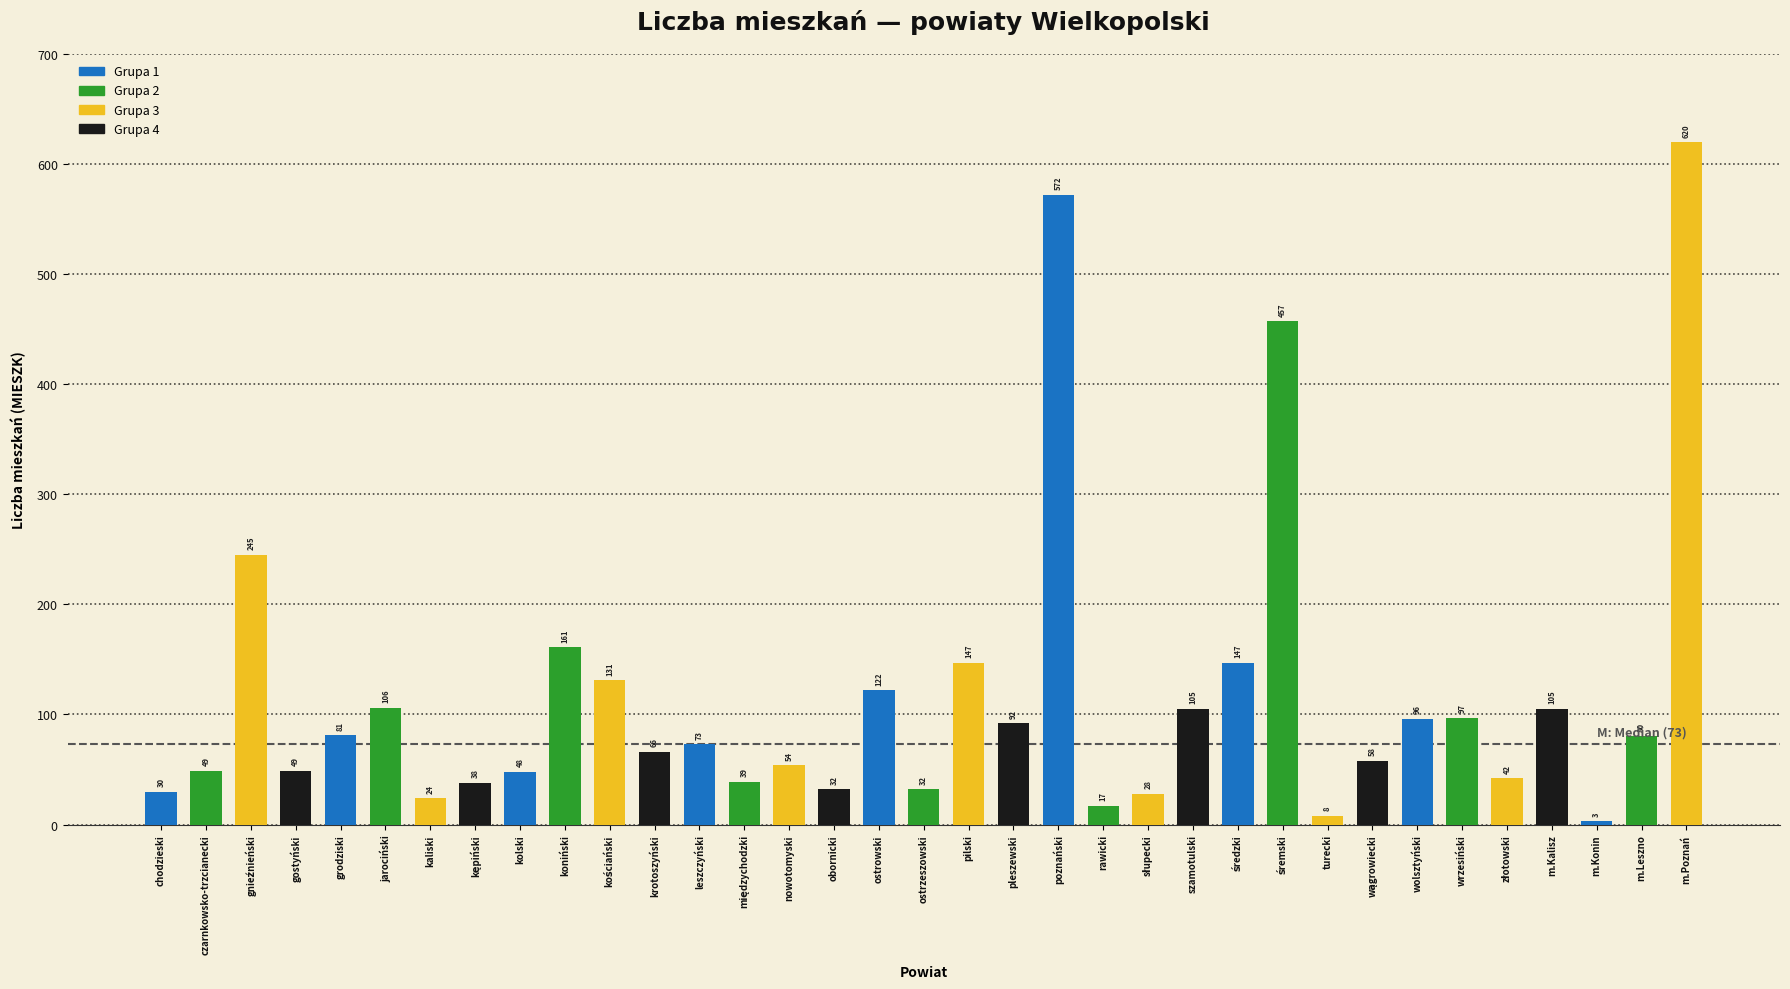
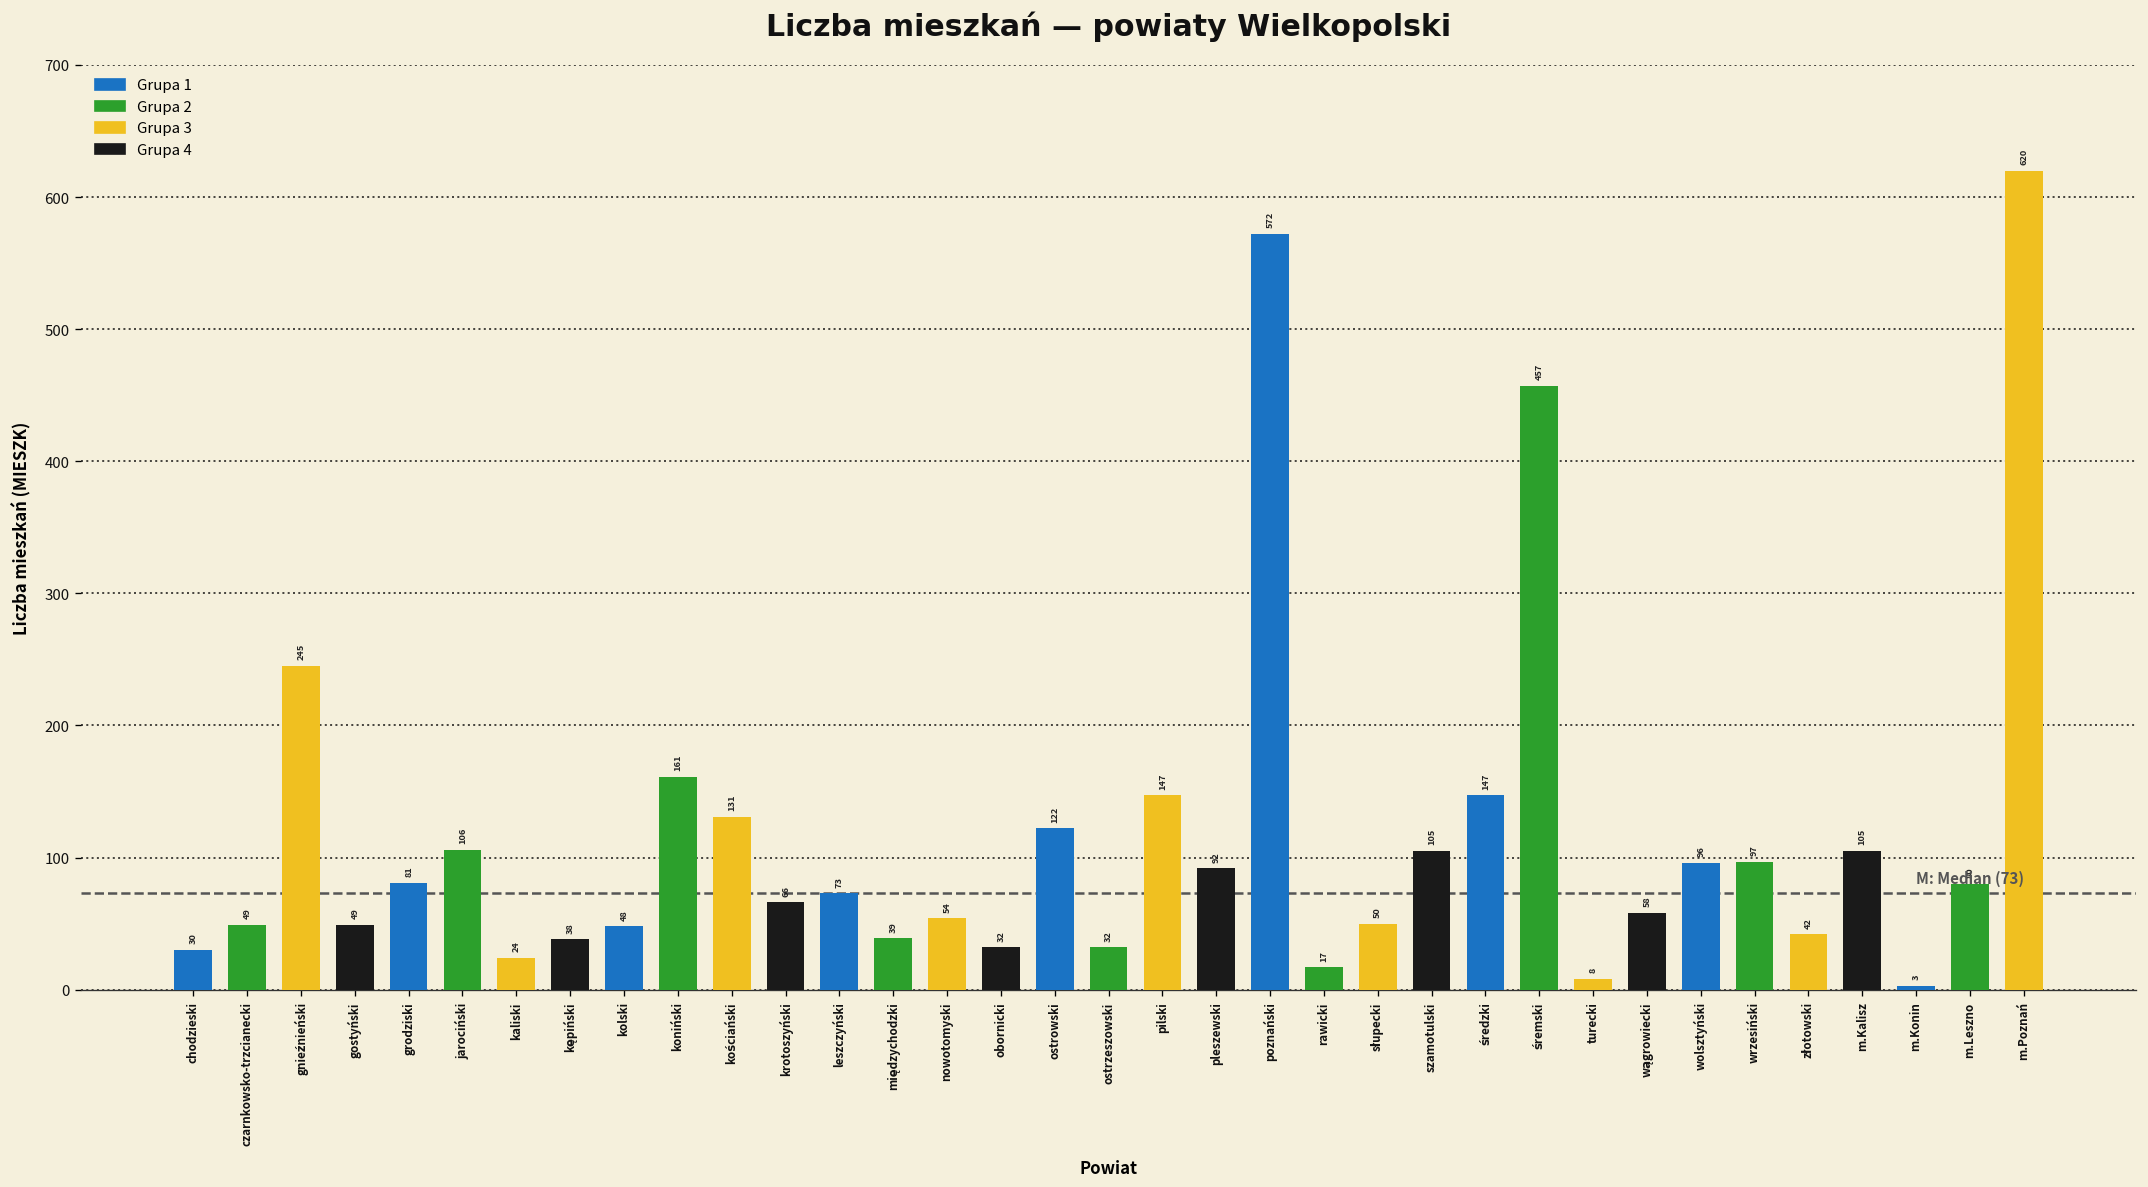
słupecki: 28 -> 50
